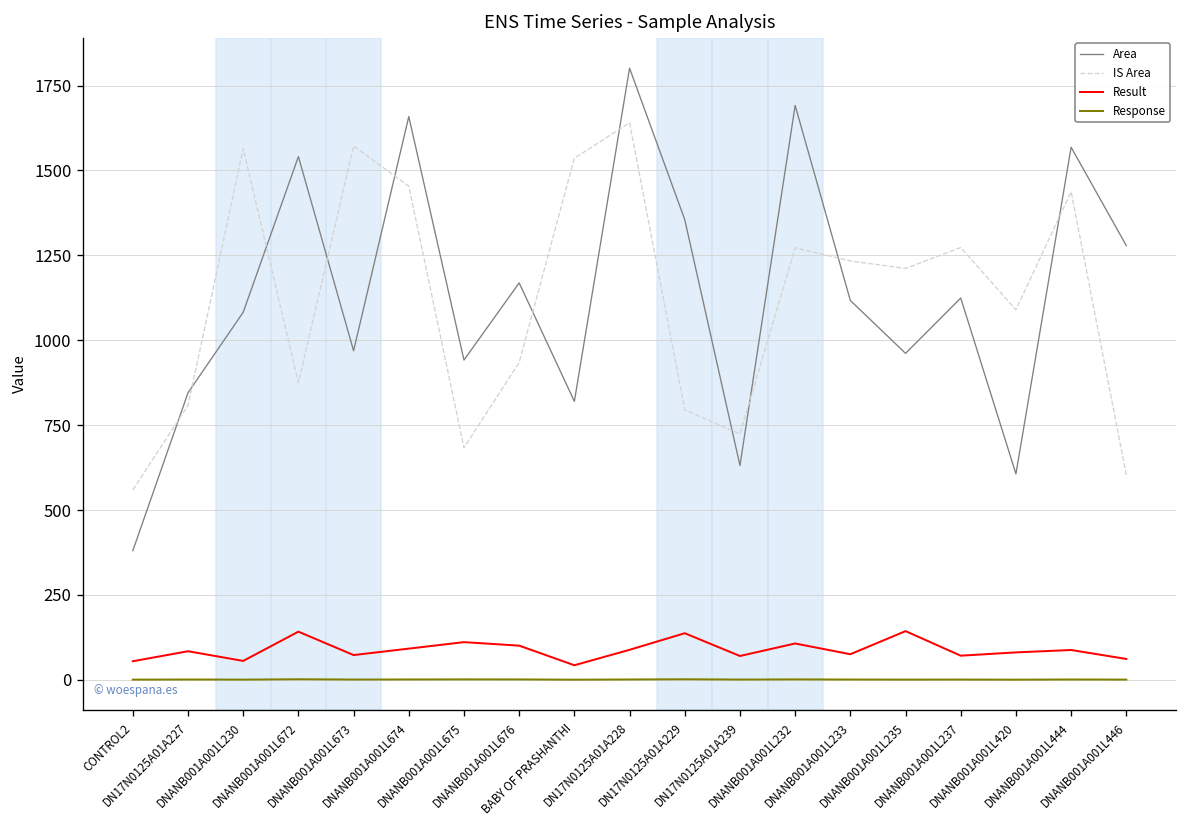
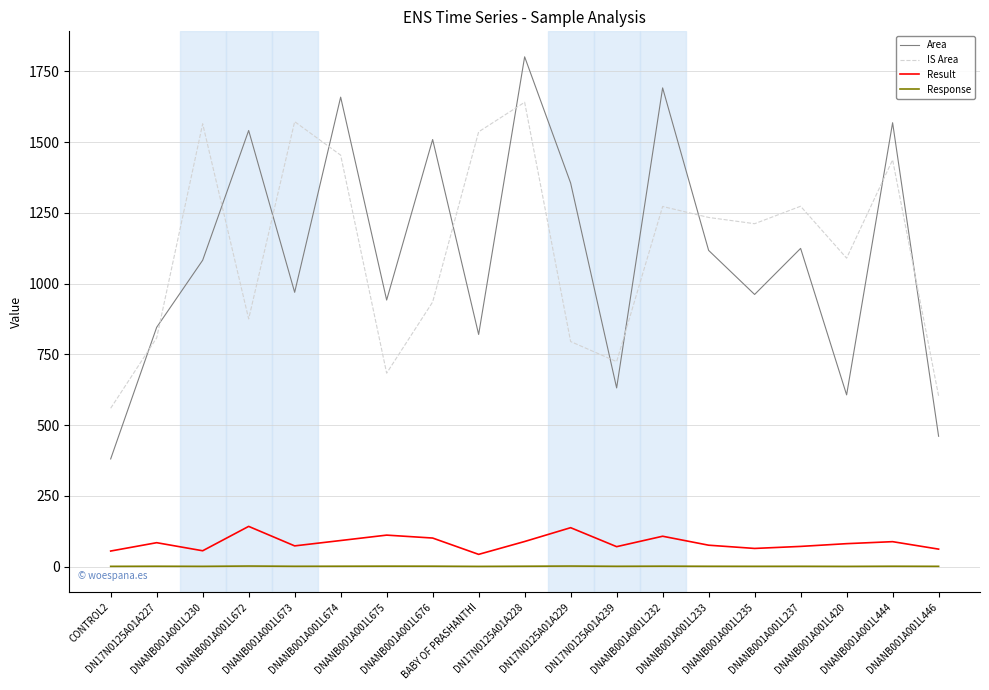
Area, DNANB001A001L676: 1170 -> 1510
Result, DNANB001A001L235: 140 -> 60
Area, DNANB001A001L446: 1280 -> 460
